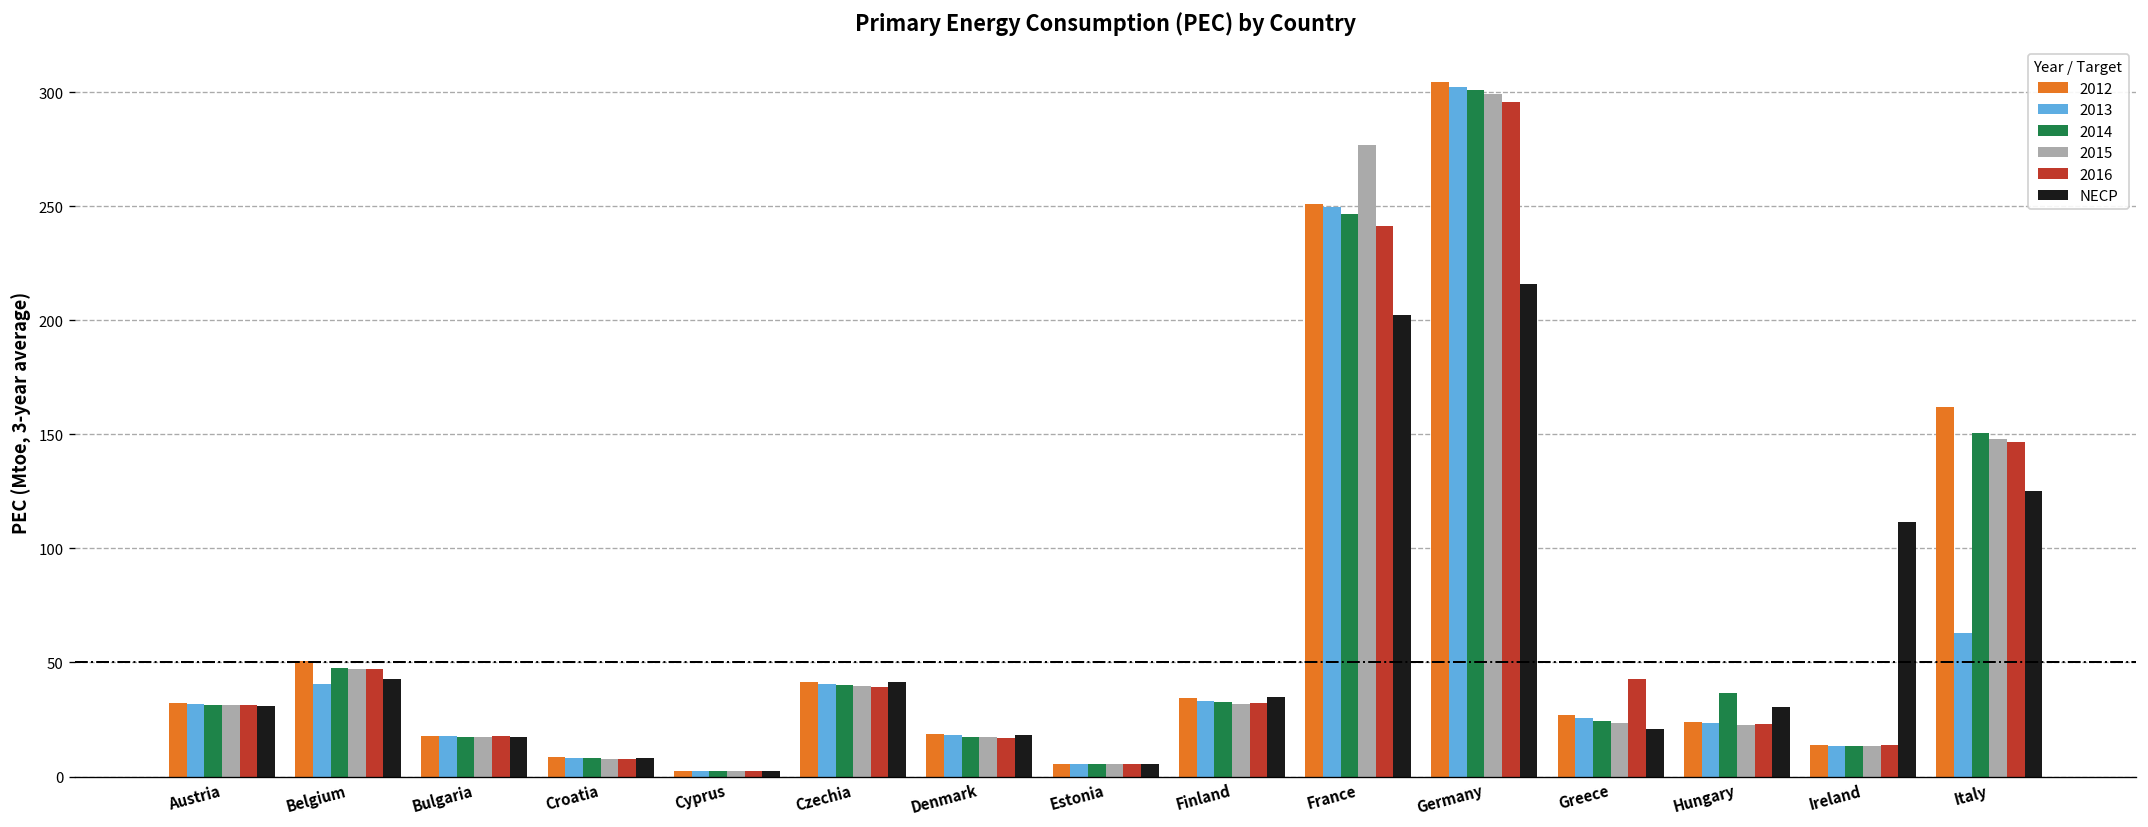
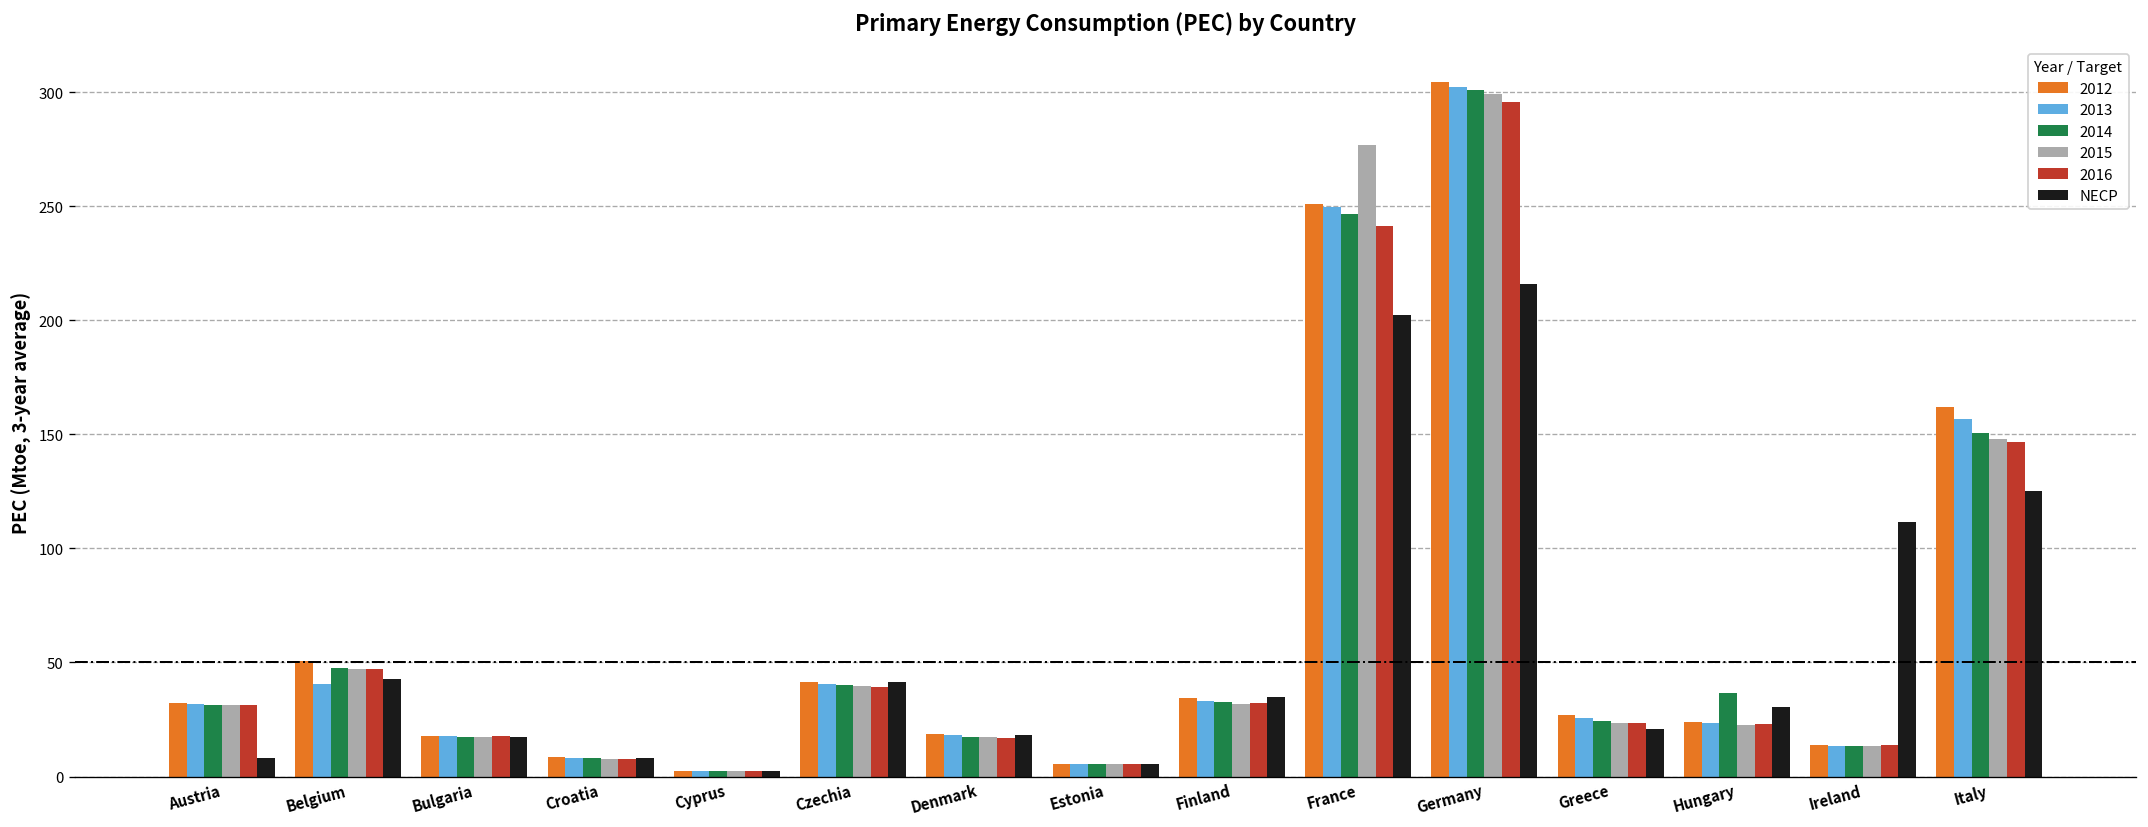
NECP, Austria: 31 -> 8
2016, Greece: 43 -> 23
2013, Italy: 63 -> 157
